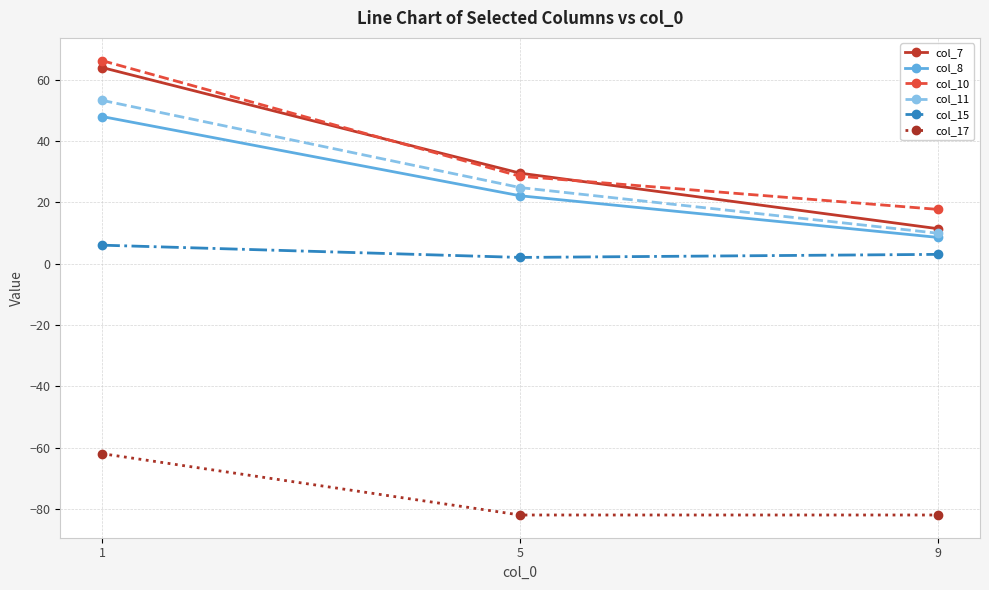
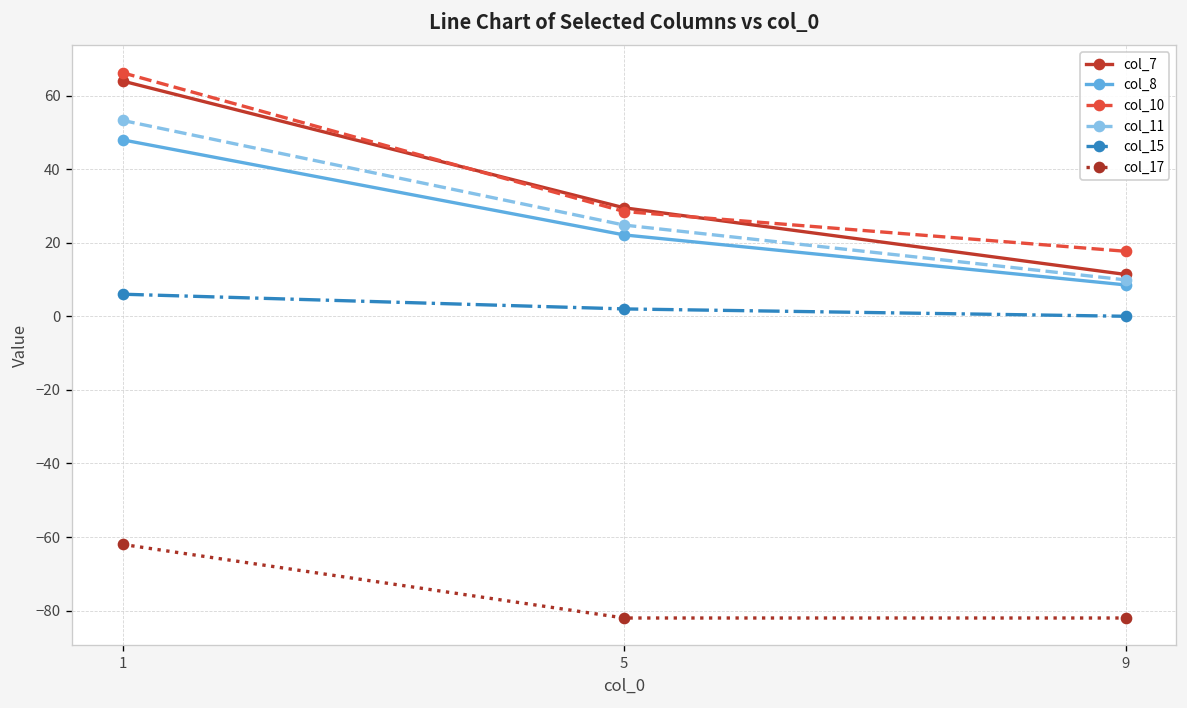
col_15, 9: 3 -> 0
